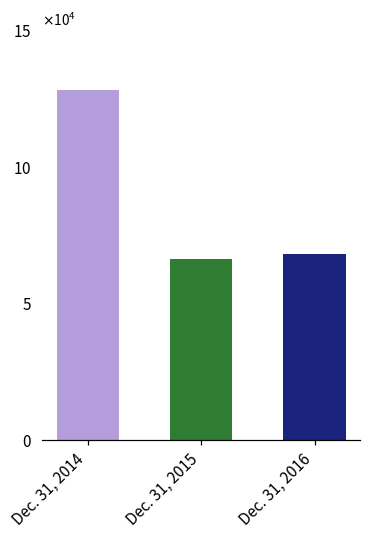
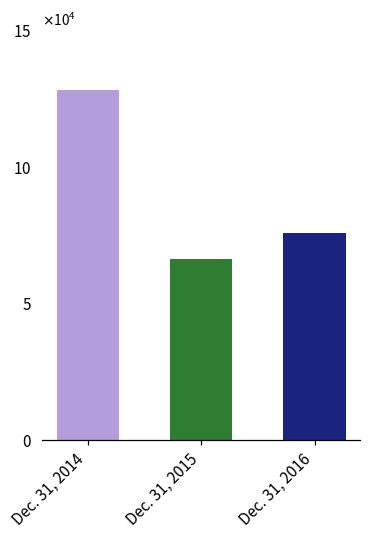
Dec. 31, 2016: 68000 -> 76000
